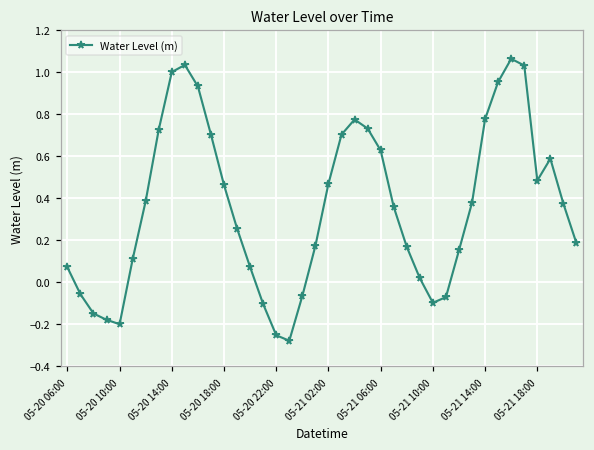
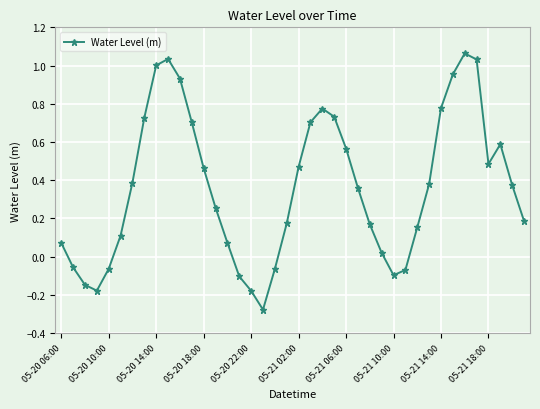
05-20 10:00: -0.20 -> -0.06
05-20 22:00: -0.25 -> -0.18
05-21 06:00: 0.63 -> 0.57
